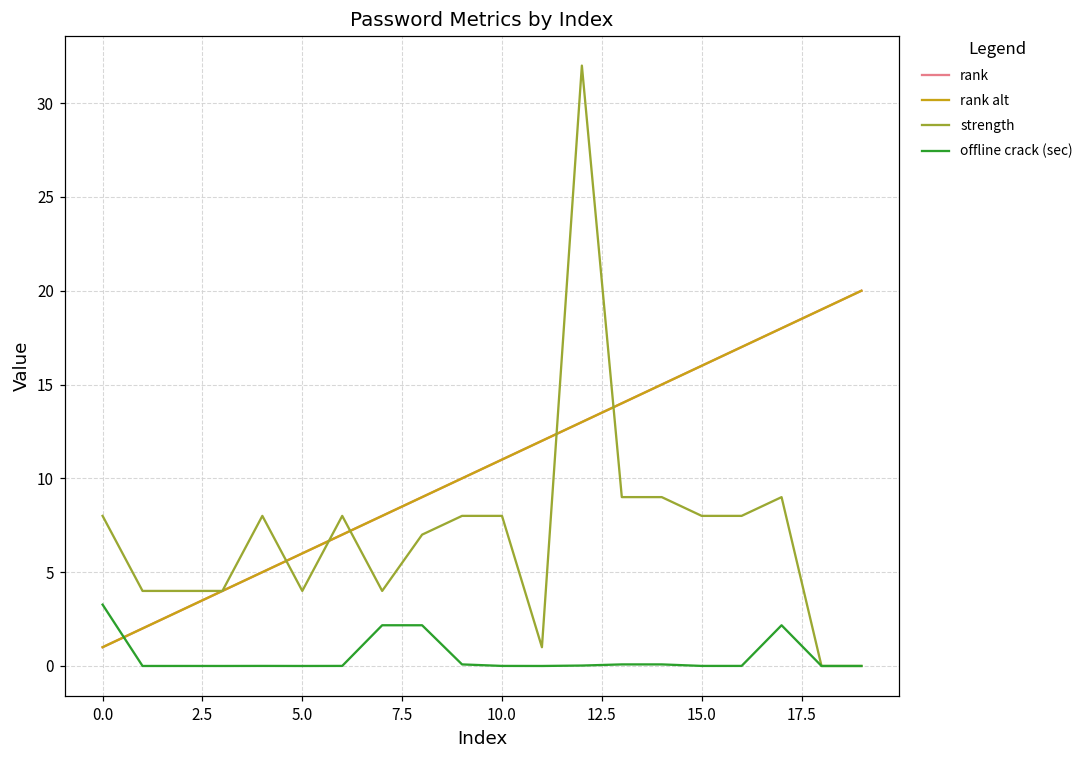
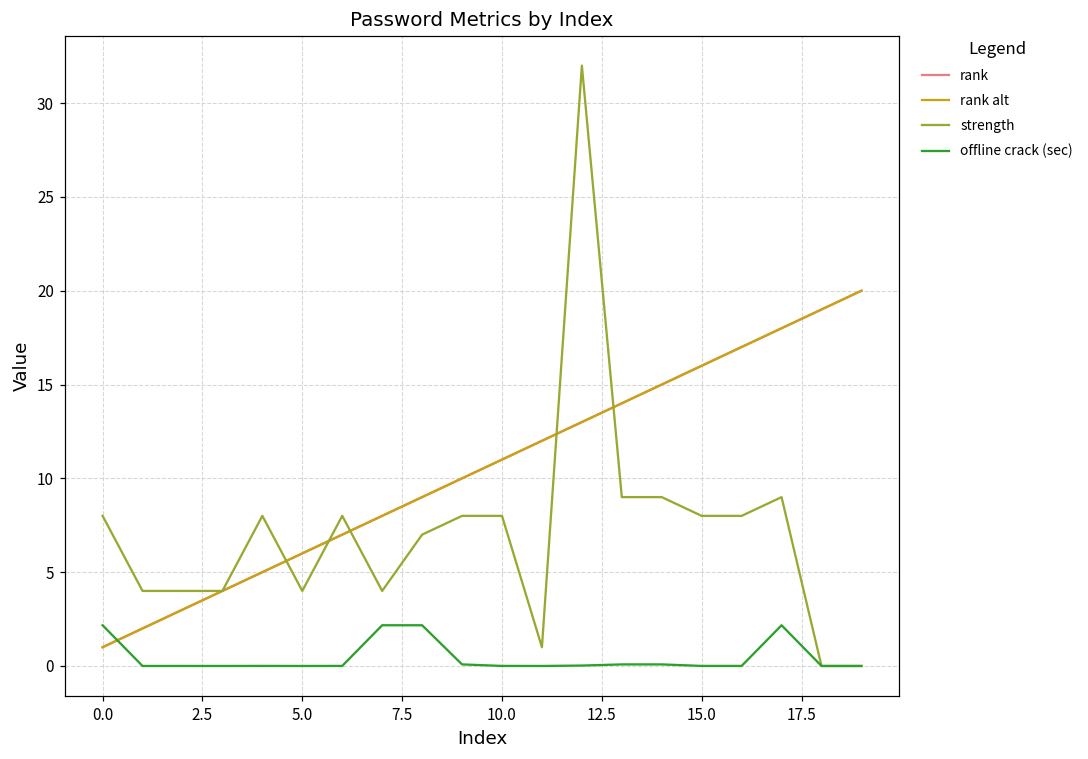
offline crack (sec), 0.0: 3.3 -> 2.2
